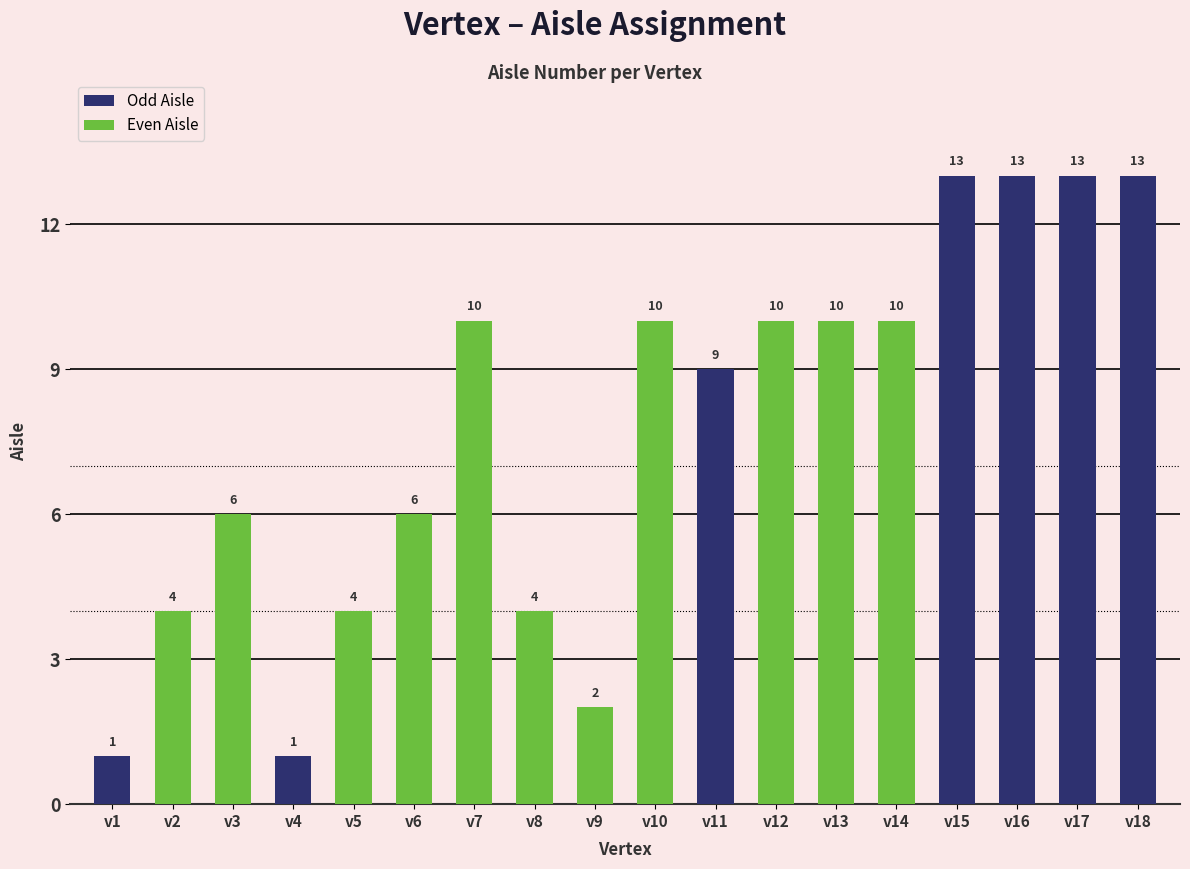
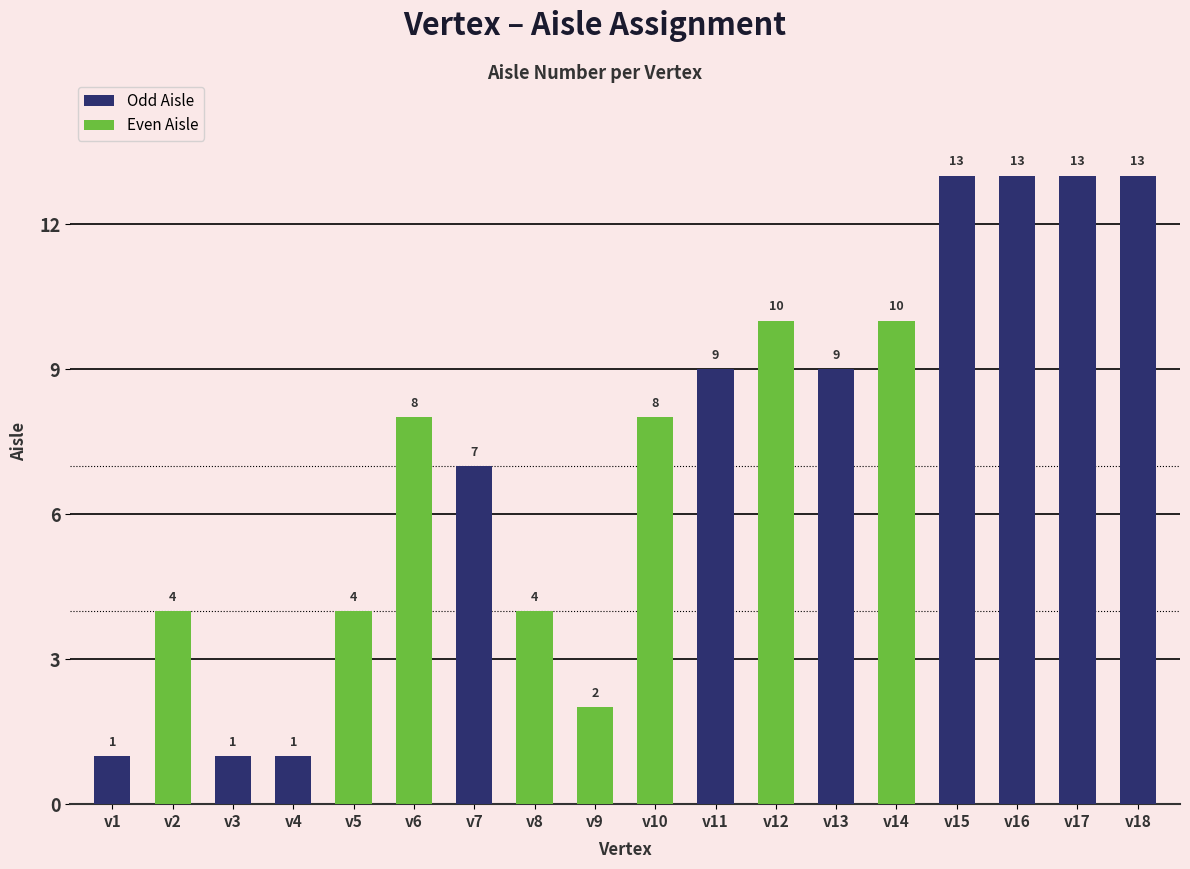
v3: 6 -> 1
v6: 6 -> 8
v7: 10 -> 7
v10: 10 -> 8
v13: 10 -> 9
